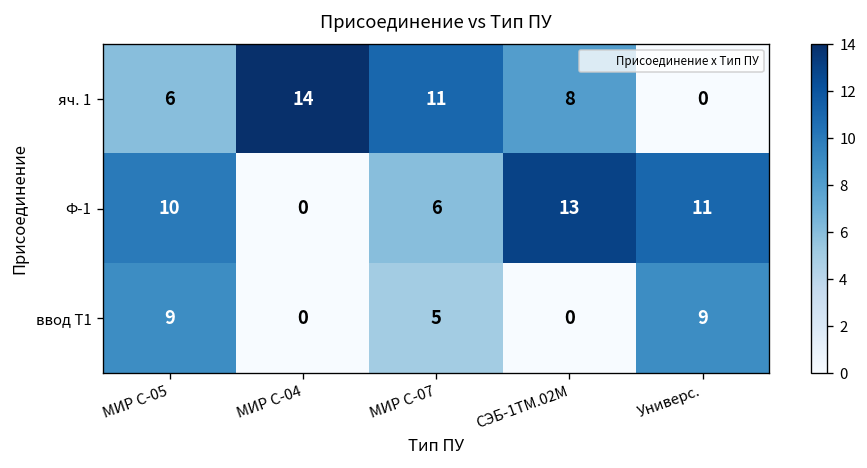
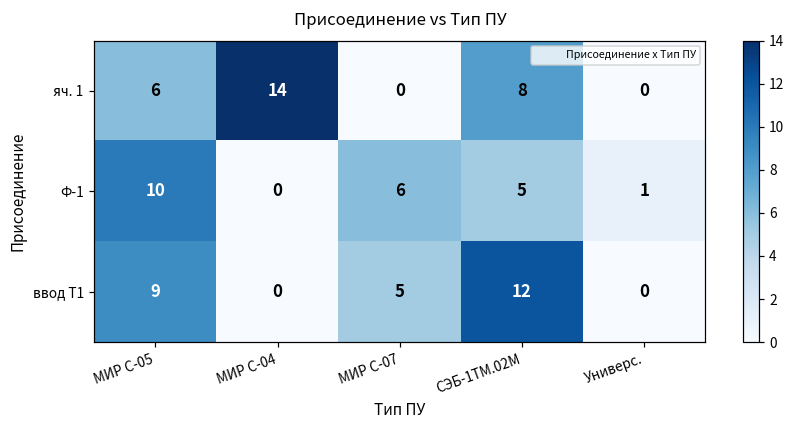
яч. 1, МИР С-07: 11 -> 0
Ф-1, СЭБ-1ТМ.02М: 13 -> 5
Ф-1, Универс.: 11 -> 1
ввод Т1, СЭБ-1ТМ.02М: 0 -> 12
ввод Т1, Универс.: 9 -> 0
